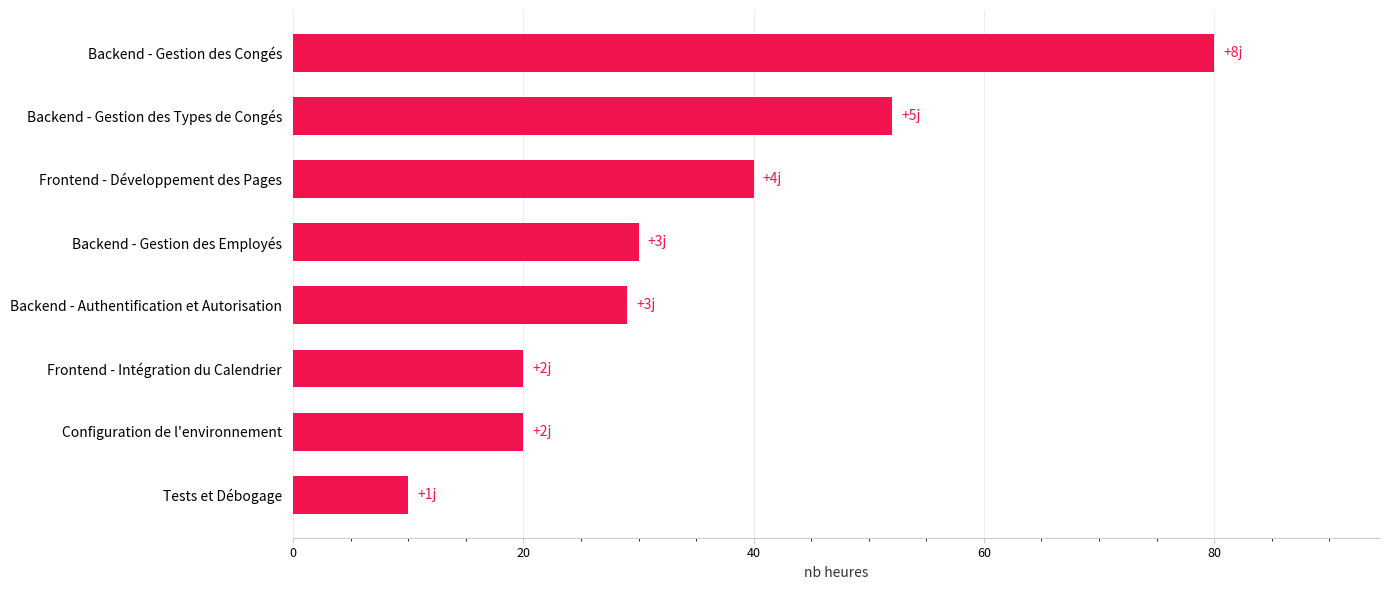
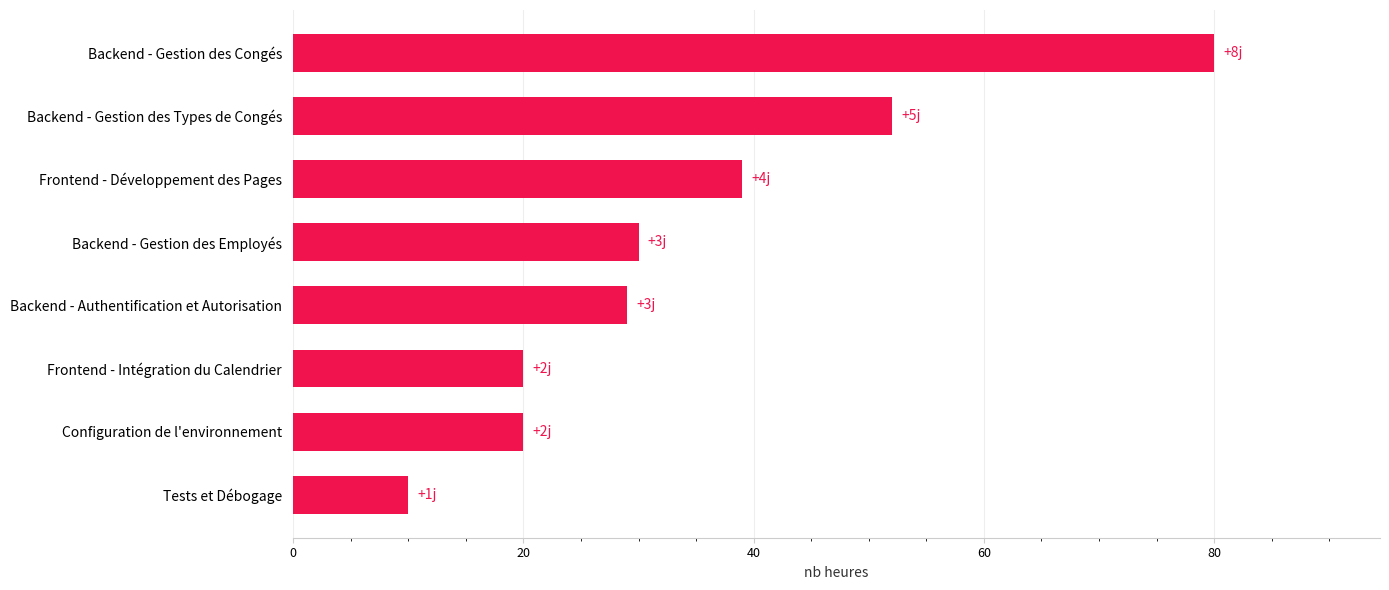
Frontend - Développement des Pages: 40 -> 39
